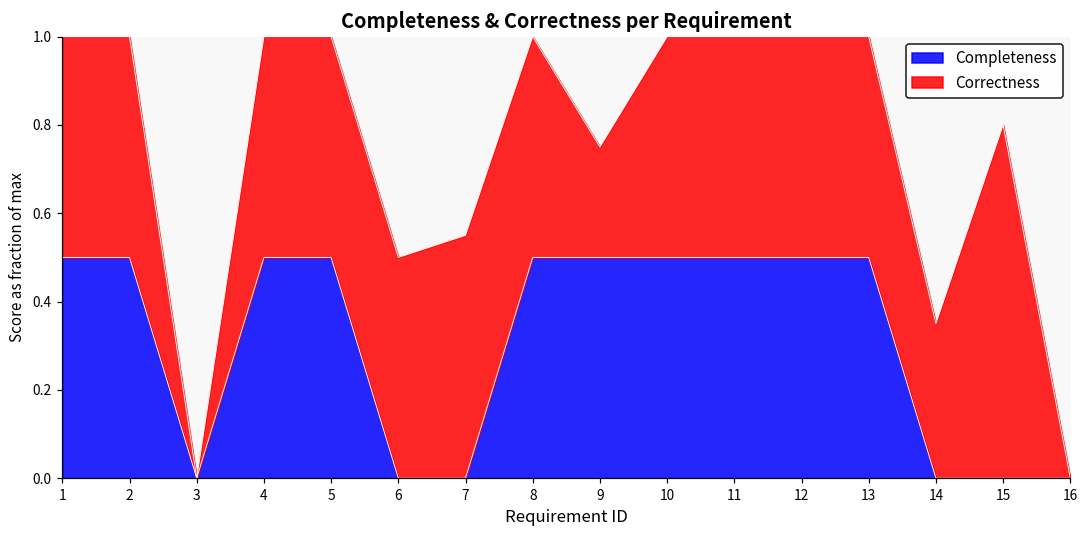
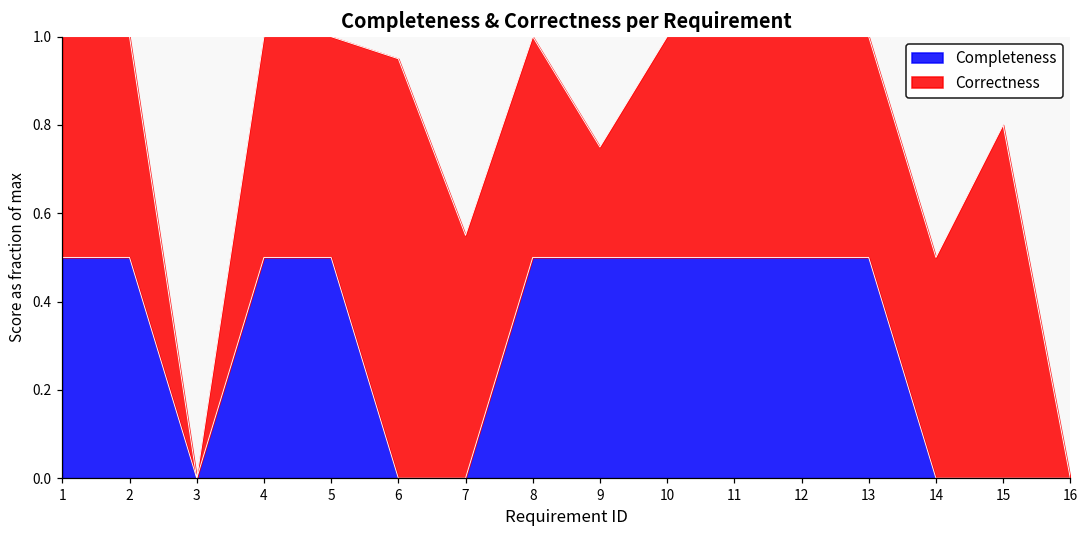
Correctness, 6: 0.50 -> 0.95
Correctness, 14: 0.35 -> 0.50
